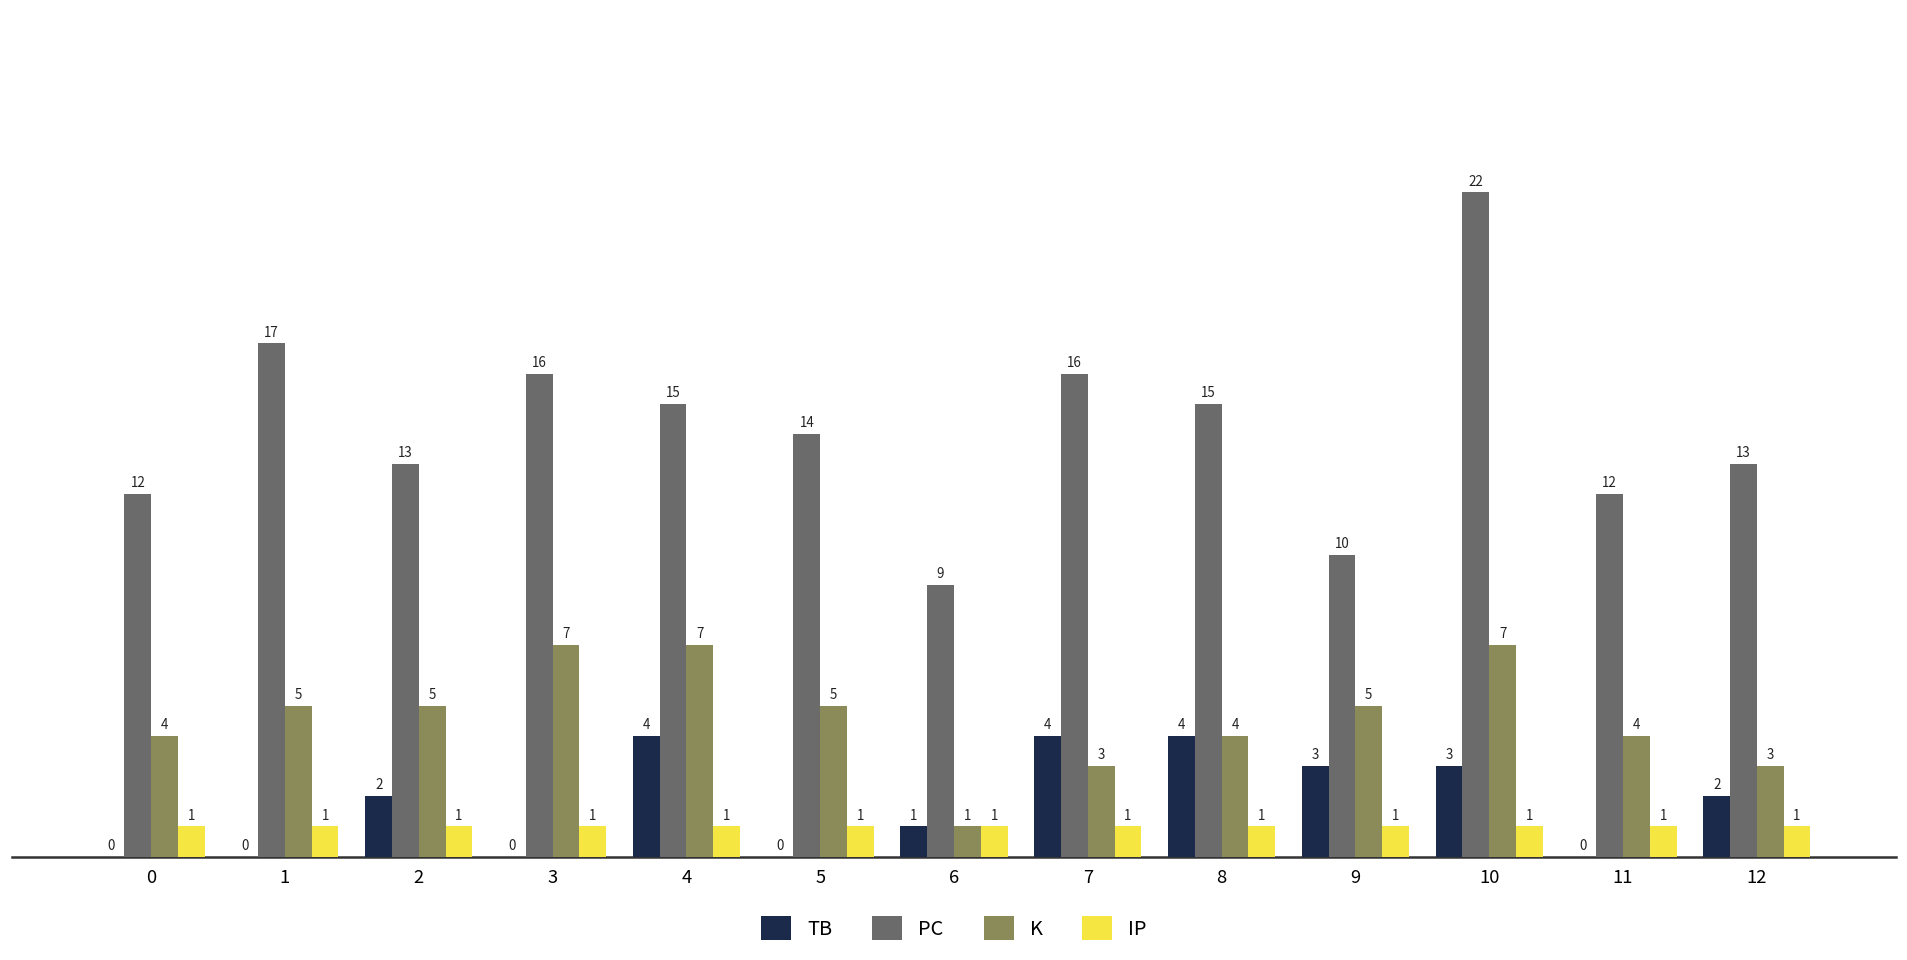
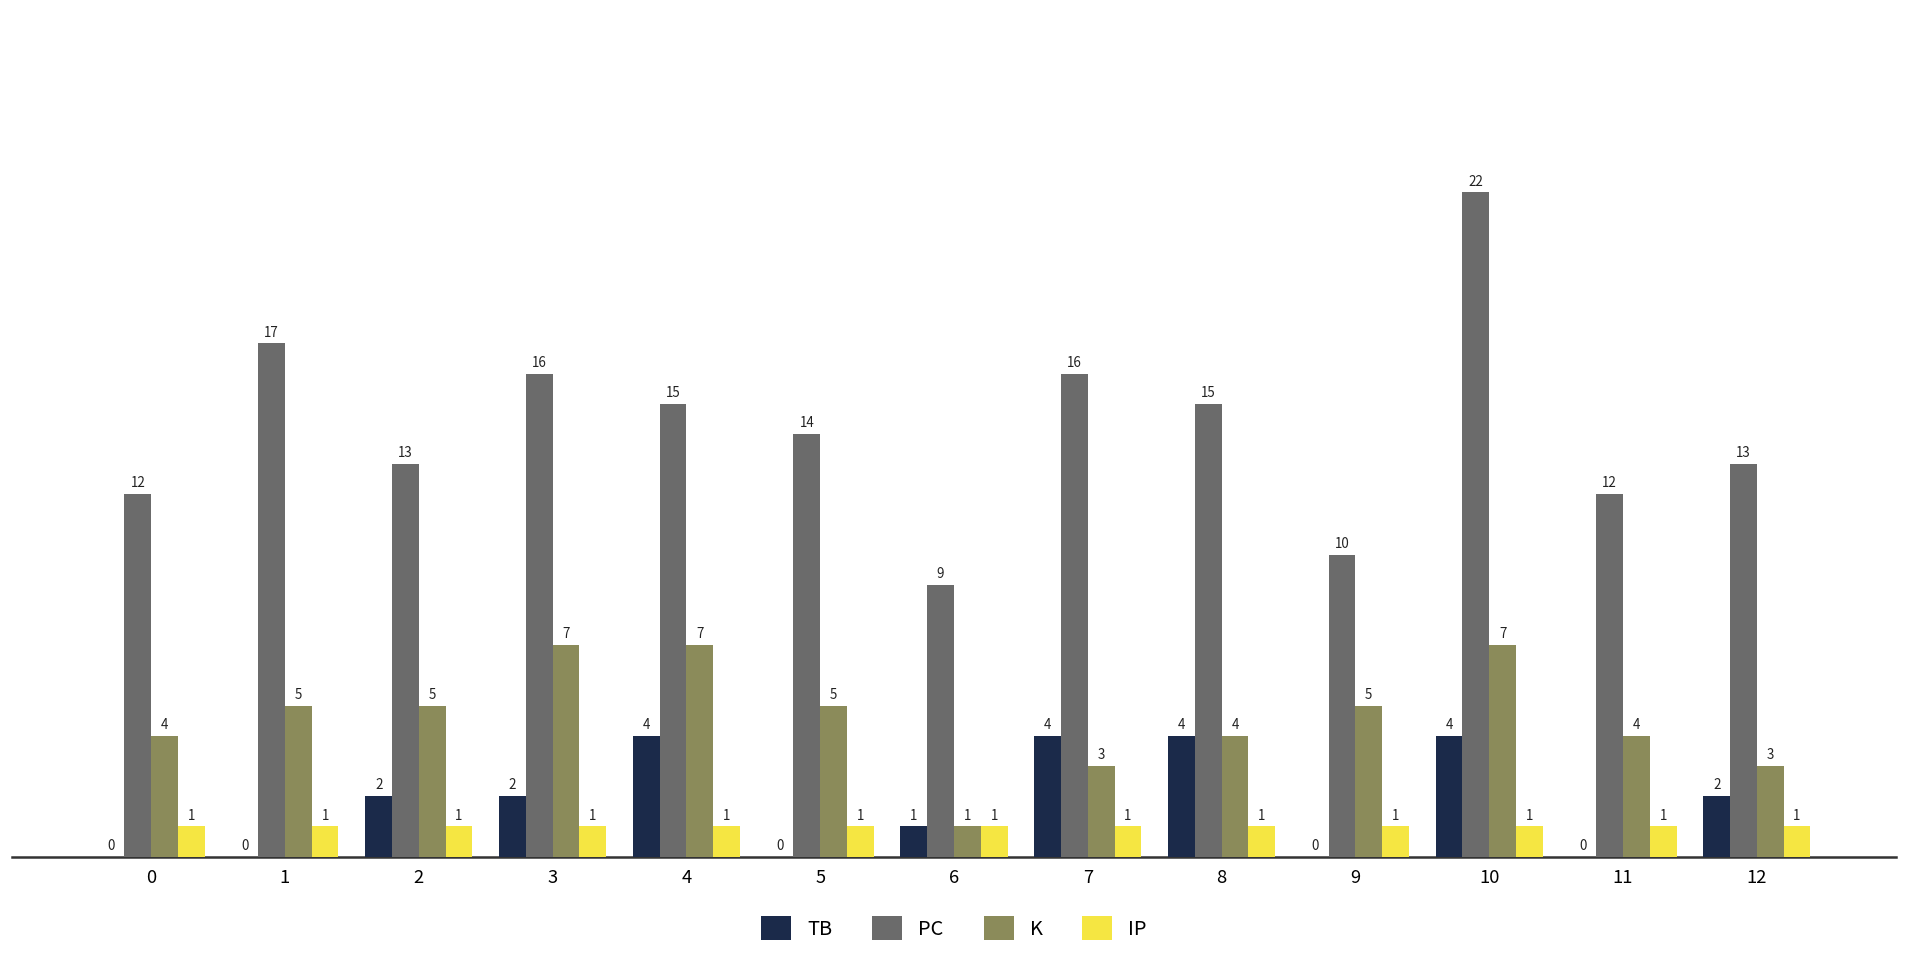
TB, 3: 0 -> 2
TB, 9: 3 -> 0
TB, 10: 3 -> 4
